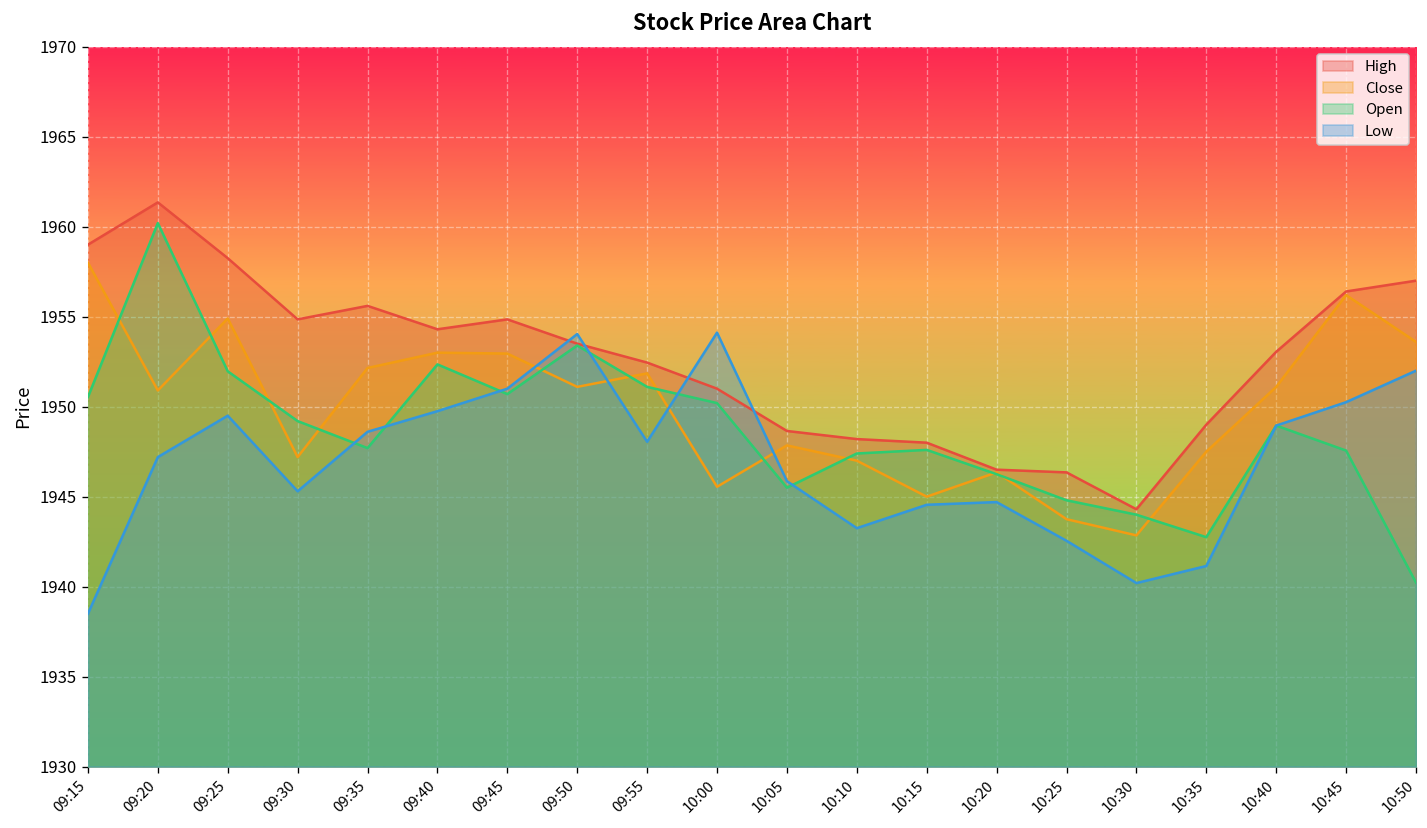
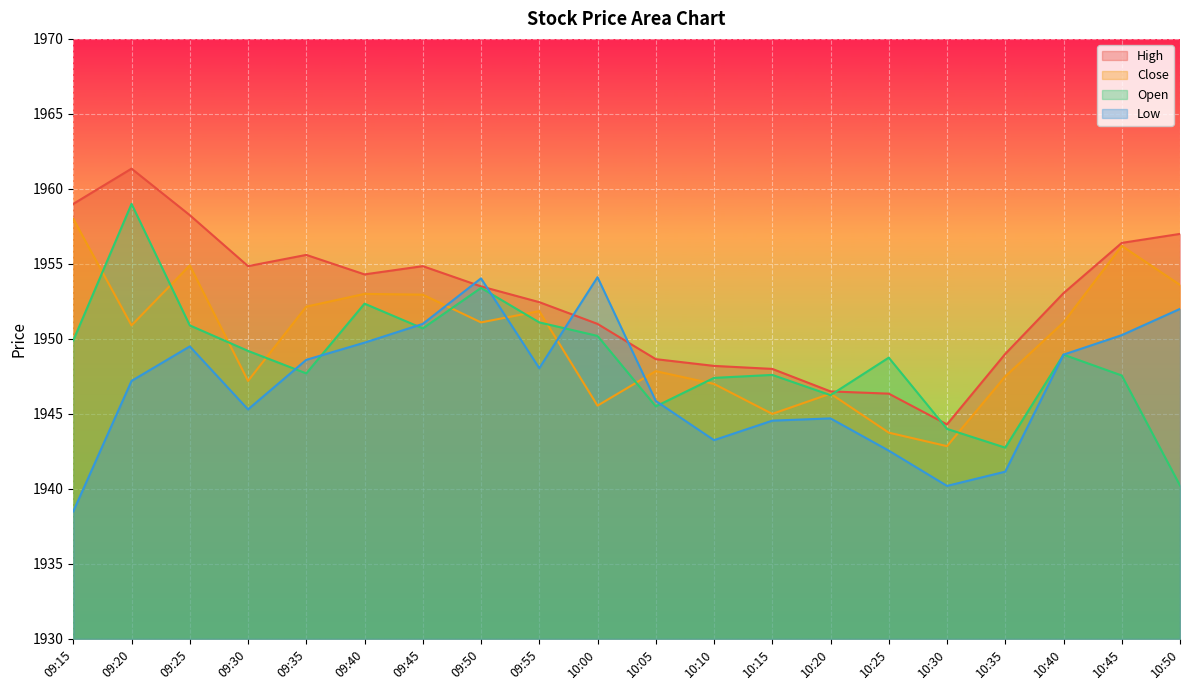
Open, 09:15: 1950.5 -> 1949.9
Open, 09:20: 1960.2 -> 1959.0
Open, 09:25: 1952.0 -> 1950.9
Open, 10:25: 1944.8 -> 1948.7
